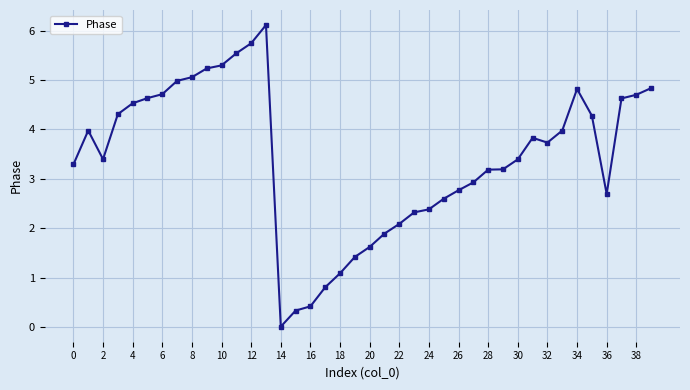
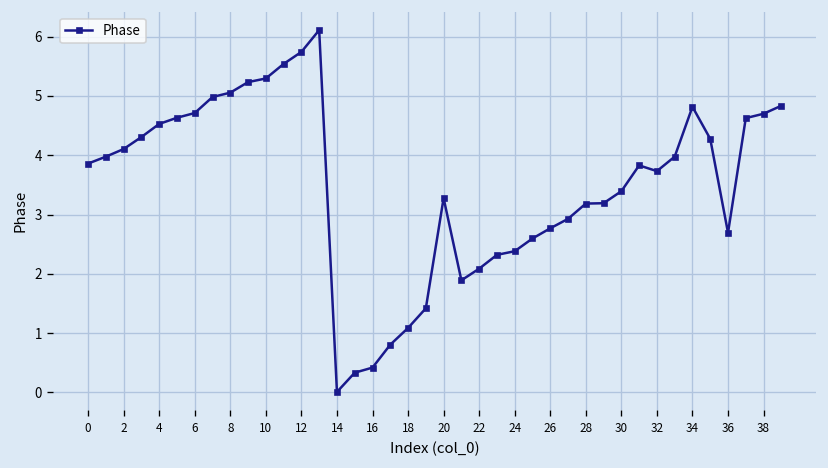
0: 3.3 -> 3.9
2: 3.4 -> 4.1
20: 1.6 -> 3.3
